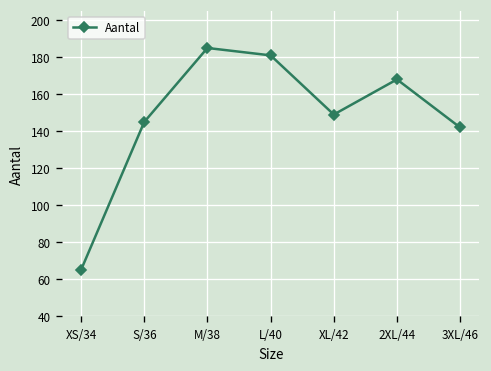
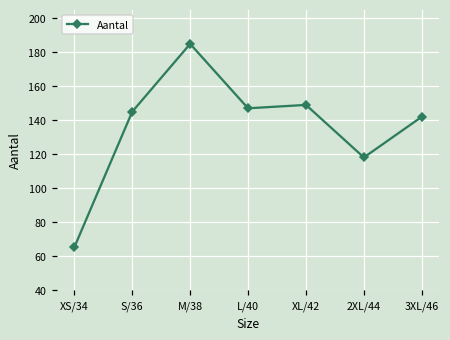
L/40: 181 -> 147
2XL/44: 168 -> 118
